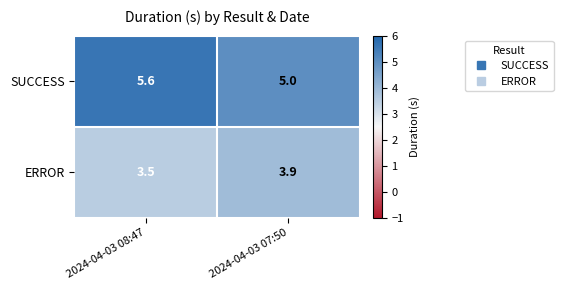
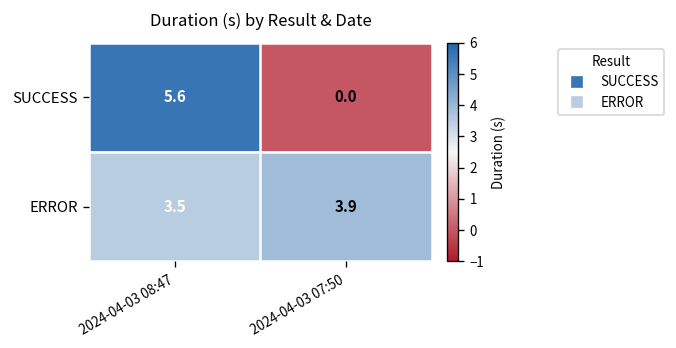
SUCCESS, 2024-04-03 07:50: 5.0 -> 0.0
